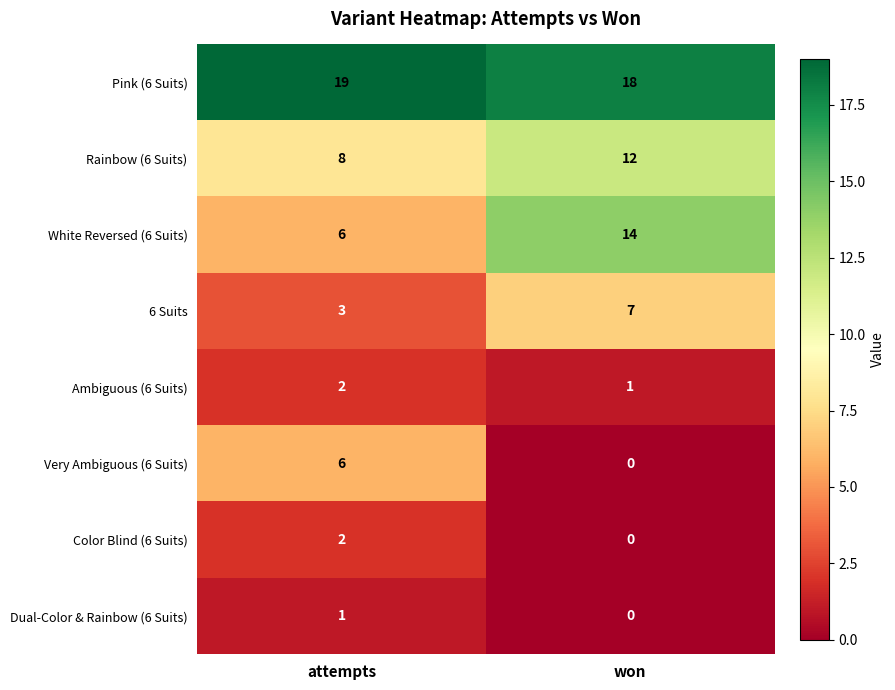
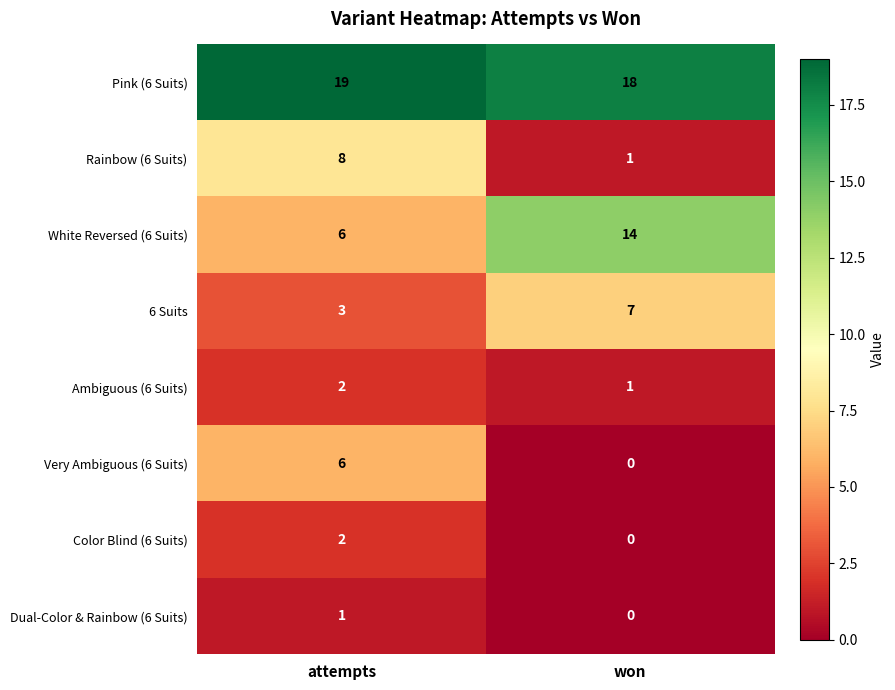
Rainbow (6 Suits), won: 12 -> 1
